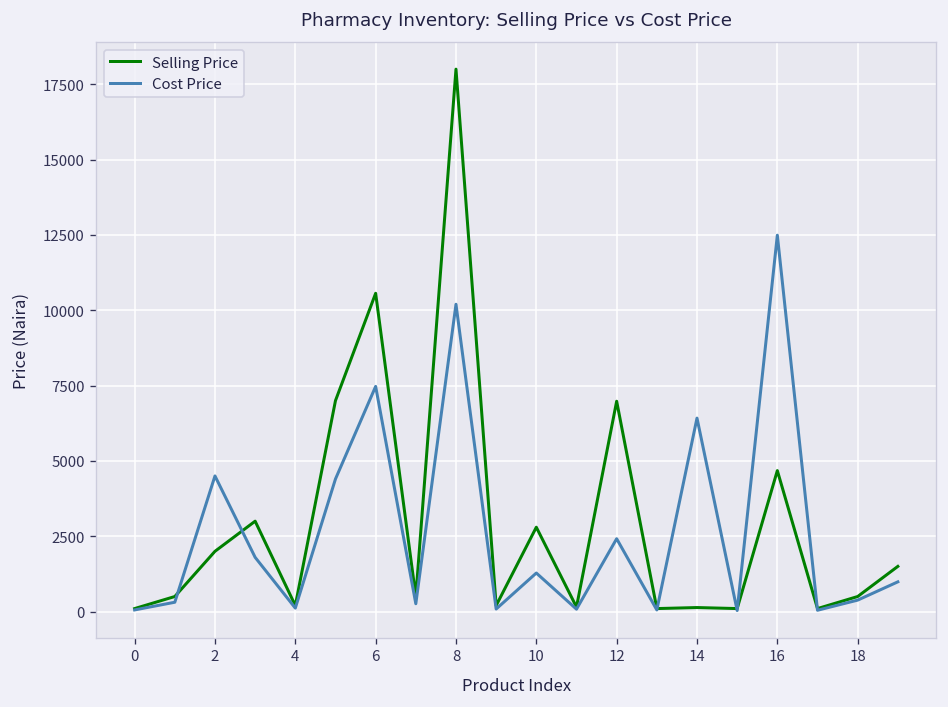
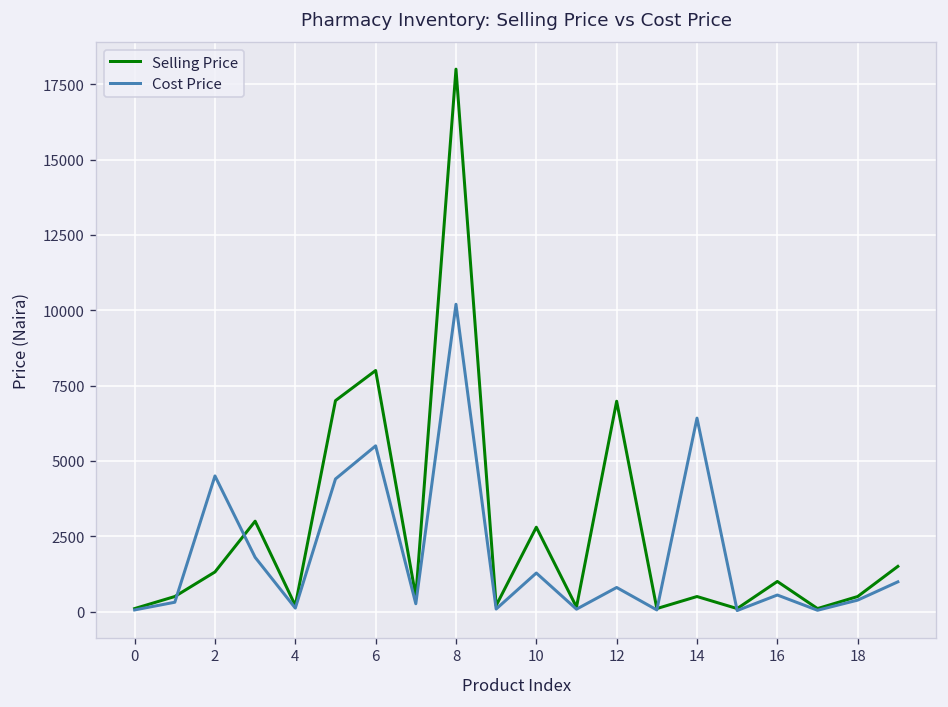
Selling Price, 2: 2000 -> 1300
Selling Price, 6: 10600 -> 8000
Cost Price, 6: 7500 -> 5500
Cost Price, 12: 2400 -> 800
Selling Price, 14: 100 -> 500
Selling Price, 16: 4700 -> 1000
Cost Price, 16: 12500 -> 600
